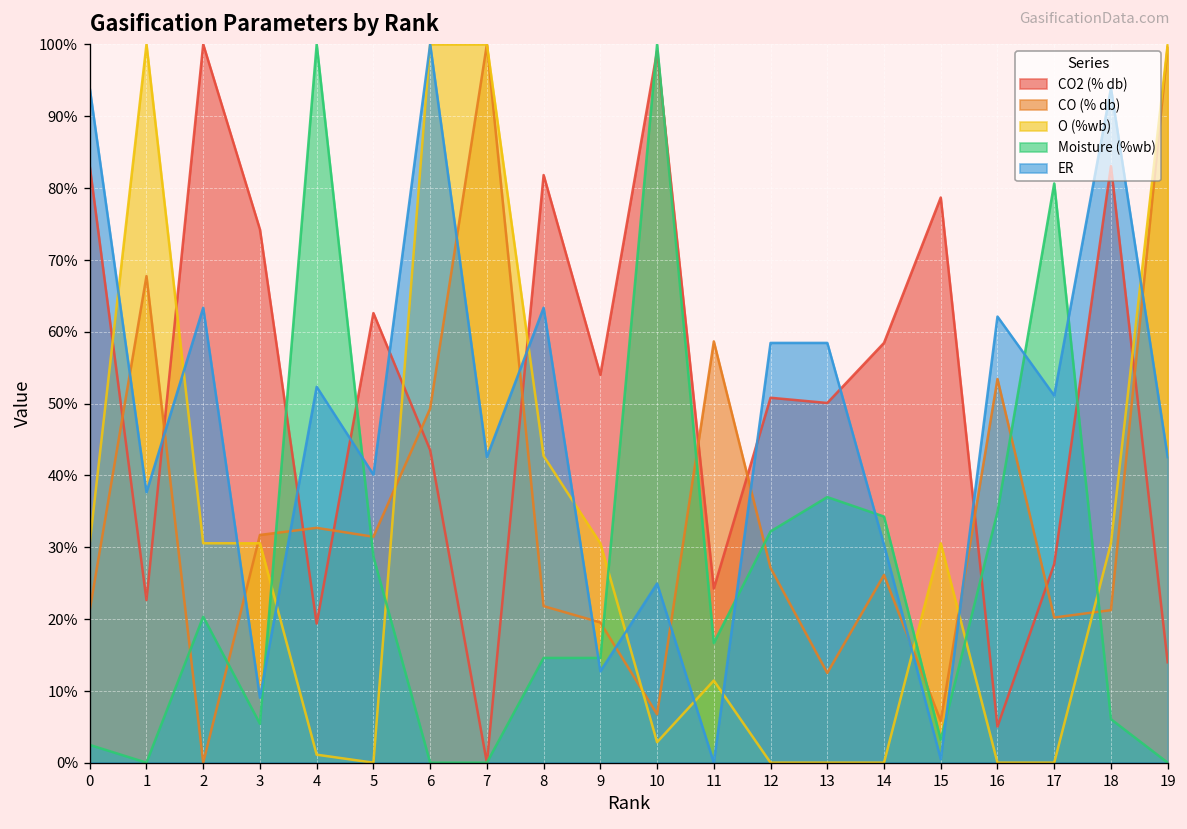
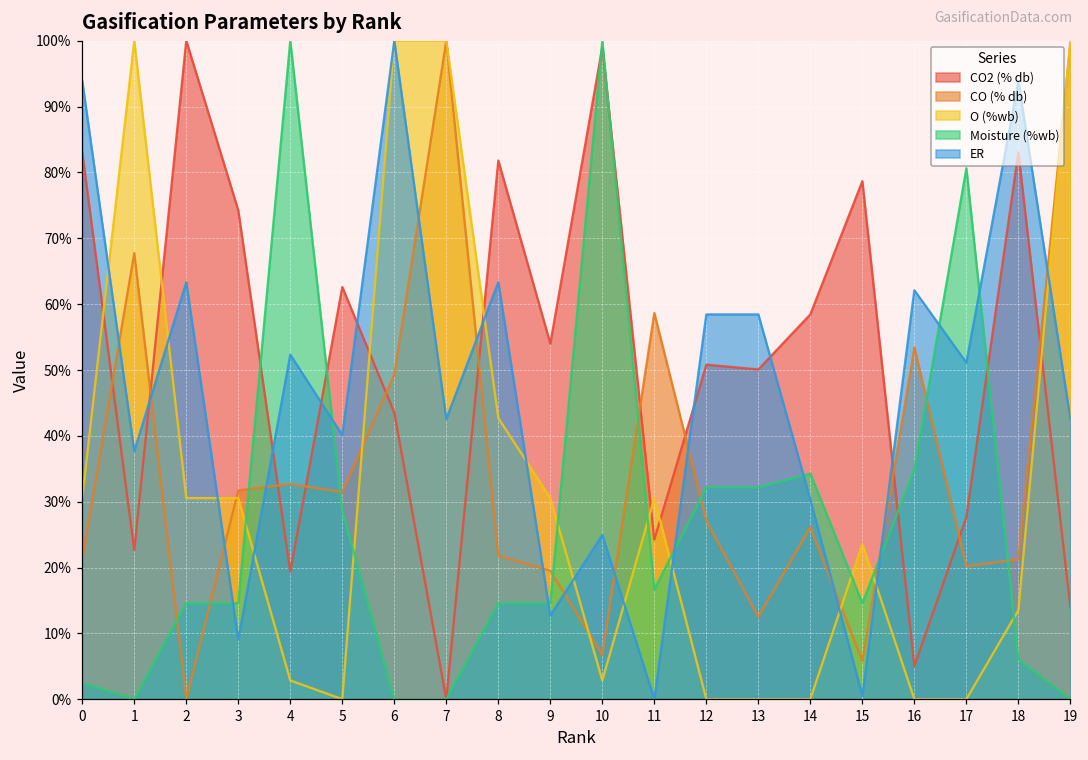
Moisture (%wb), 2: 20% -> 15%
Moisture (%wb), 3: 5% -> 15%
O (%wb), 4: 1% -> 3%
O (%wb), 11: 11% -> 31%
Moisture (%wb), 13: 37% -> 32%
O (%wb), 15: 31% -> 24%
Moisture (%wb), 15: 3% -> 15%
O (%wb), 18: 31% -> 14%
